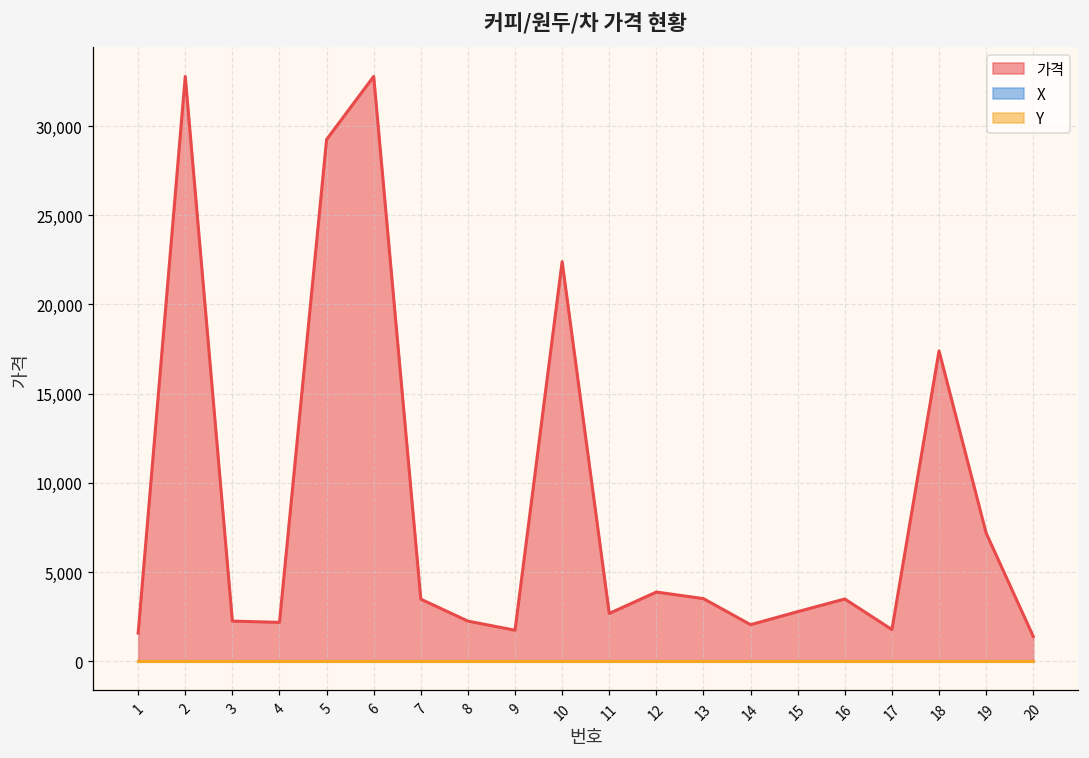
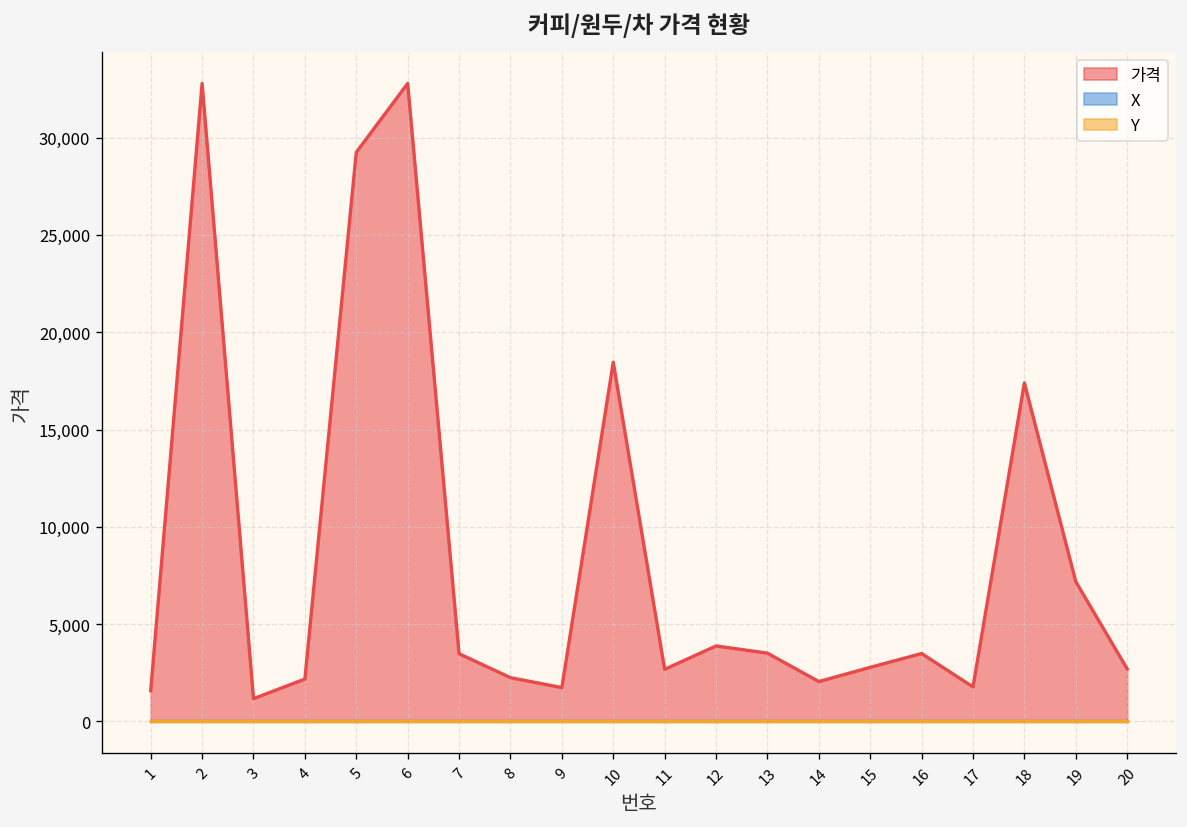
가격, 3: 2,300 -> 1,200
가격, 10: 22,400 -> 18,500
가격, 20: 1,400 -> 2,700
